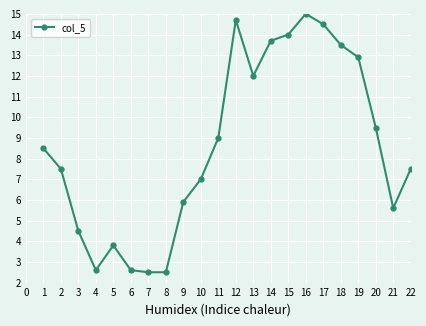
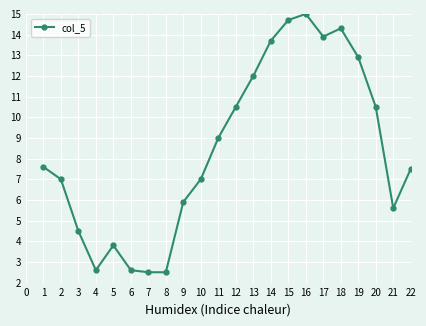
1: 8.5 -> 7.6
2: 7.5 -> 7.0
12: 14.7 -> 10.5
15: 14.0 -> 14.7
17: 14.5 -> 13.9
18: 13.5 -> 14.3
20: 9.5 -> 10.5
